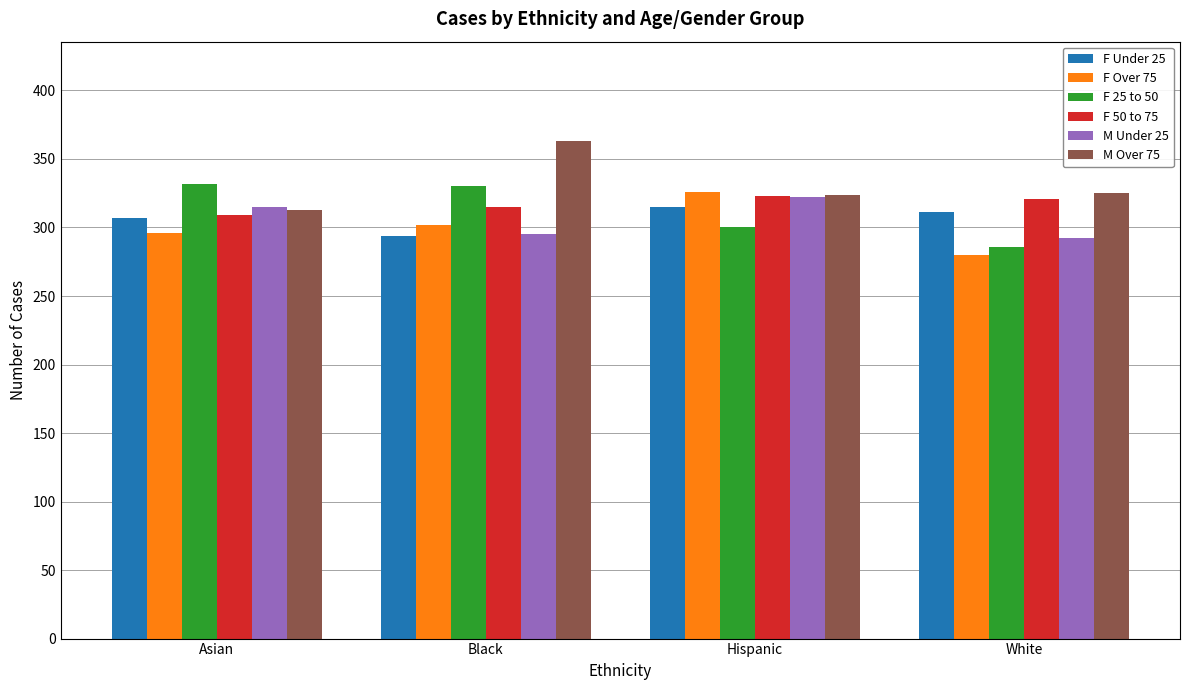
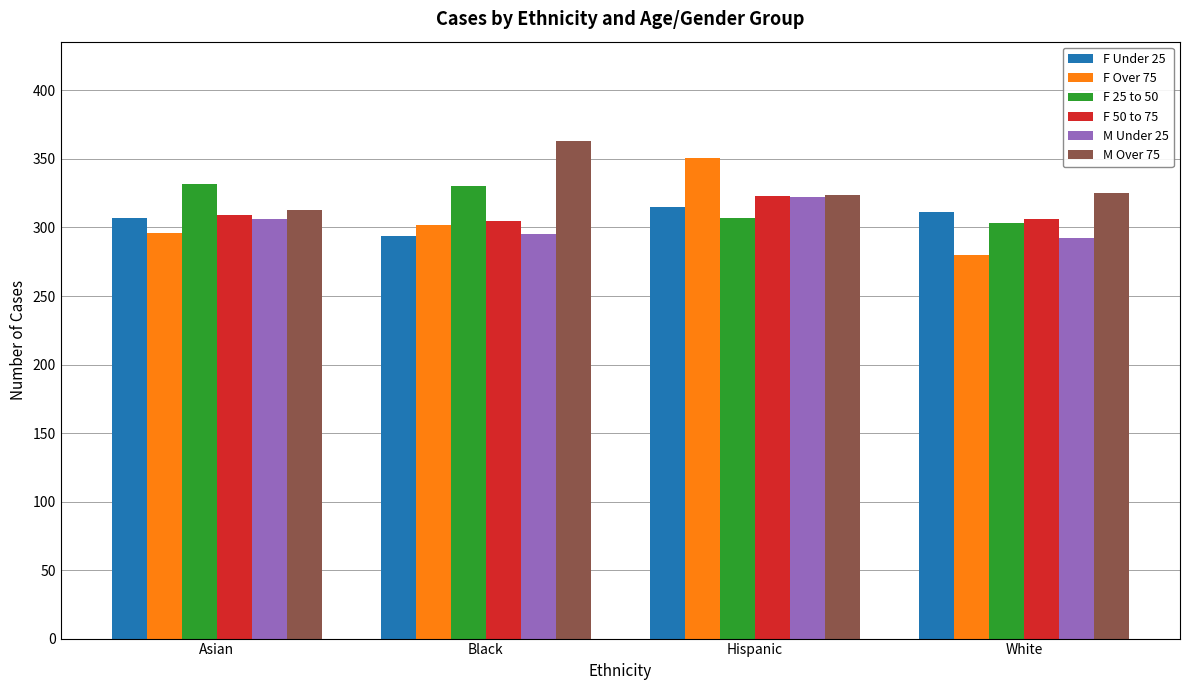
M Under 25, Asian: 315 -> 306
F 50 to 75, Black: 315 -> 305
F Over 75, Hispanic: 326 -> 351
F 25 to 50, Hispanic: 300 -> 307
F 25 to 50, White: 286 -> 303
F 50 to 75, White: 321 -> 306
